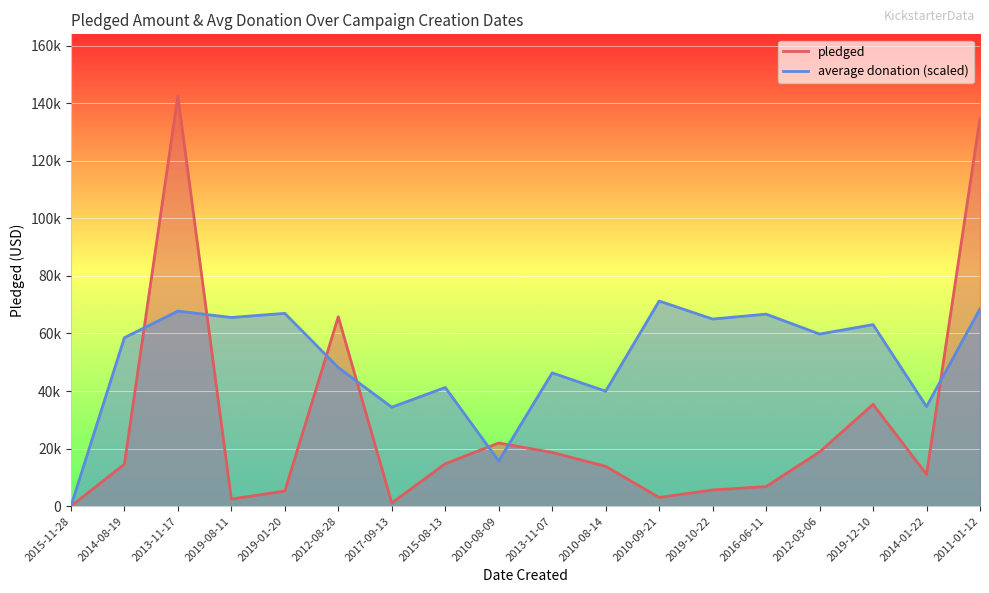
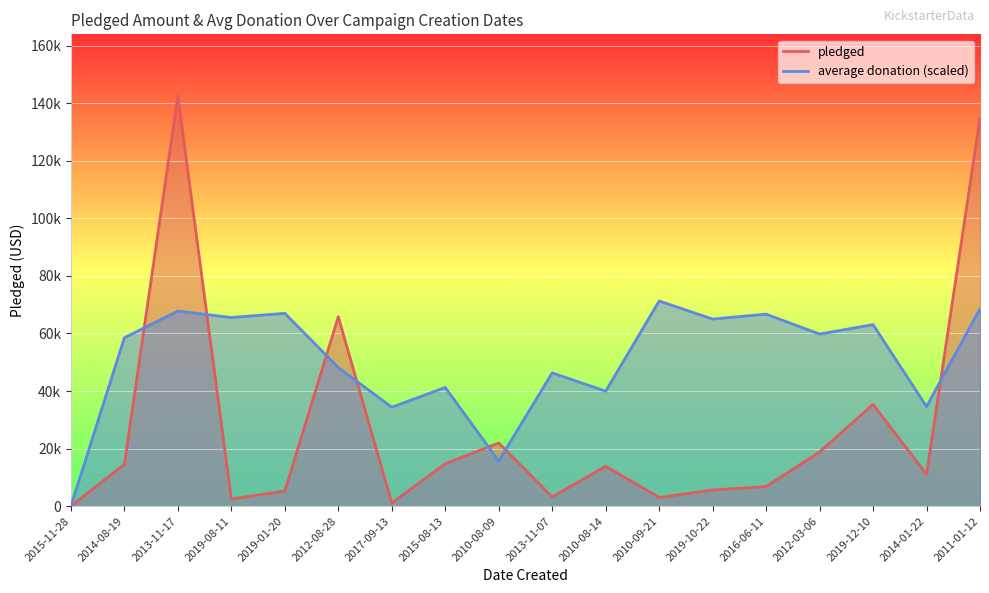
pledged, 2013-11-07: 19000 -> 3000
